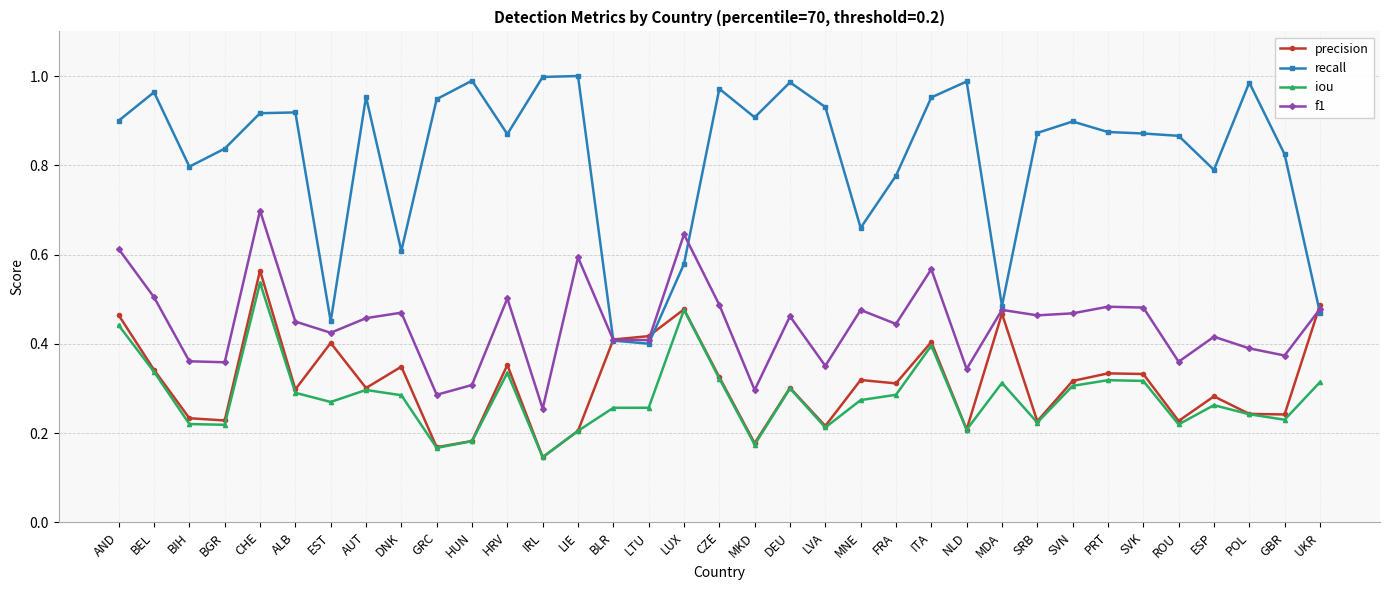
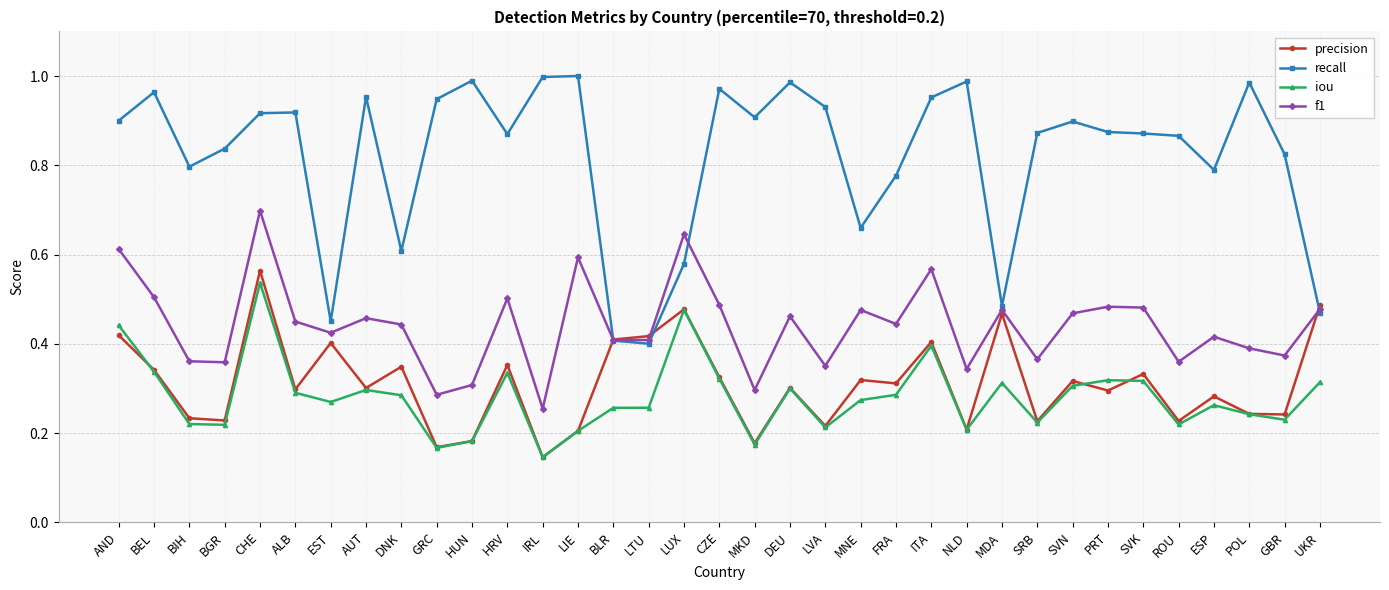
precision, AND: 0.46 -> 0.42
f1, DNK: 0.47 -> 0.44
f1, SRB: 0.46 -> 0.37
precision, PRT: 0.33 -> 0.30
